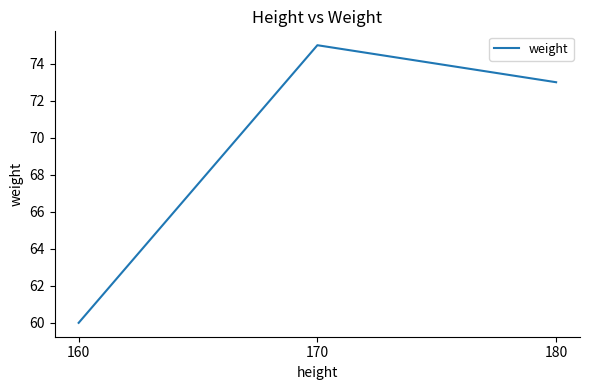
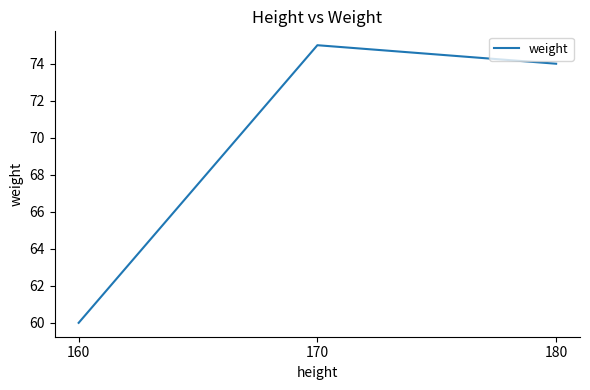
180: 73 -> 74
